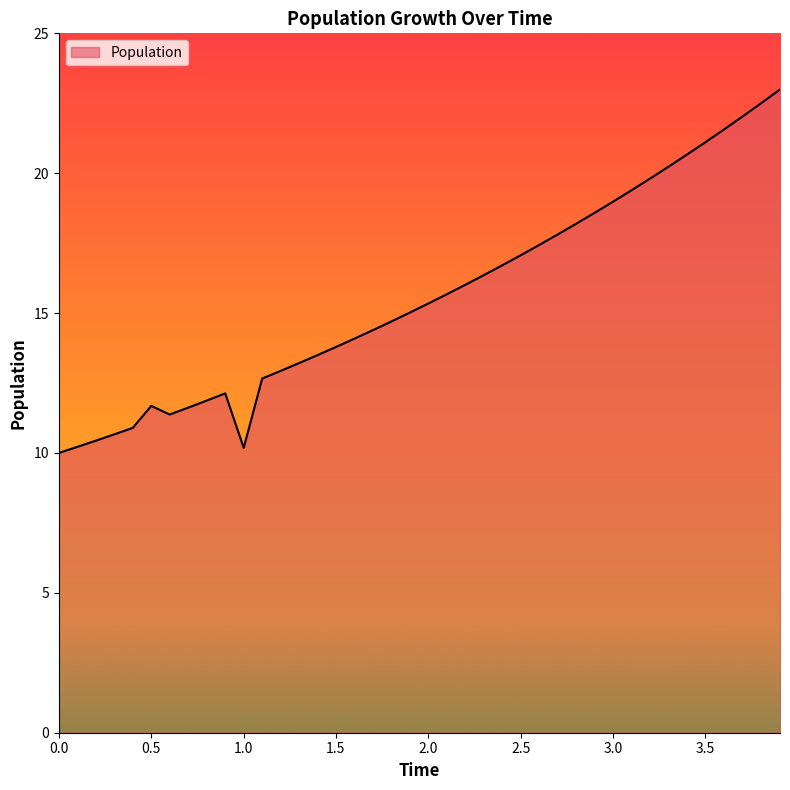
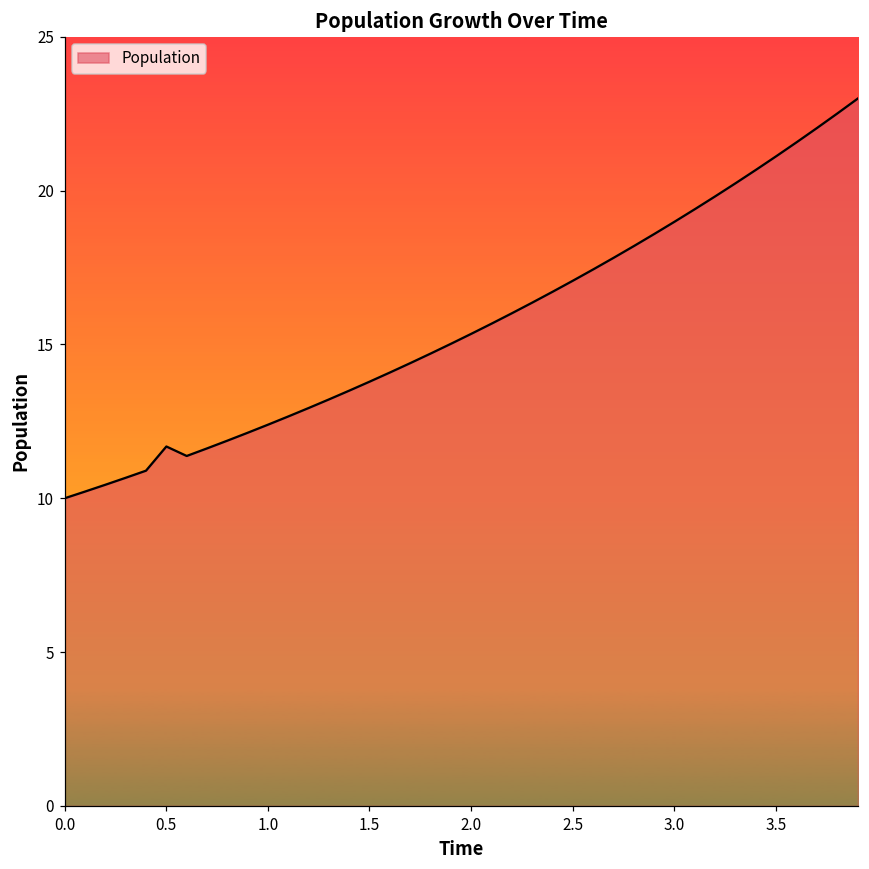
1.0: 10.2 -> 12.4
